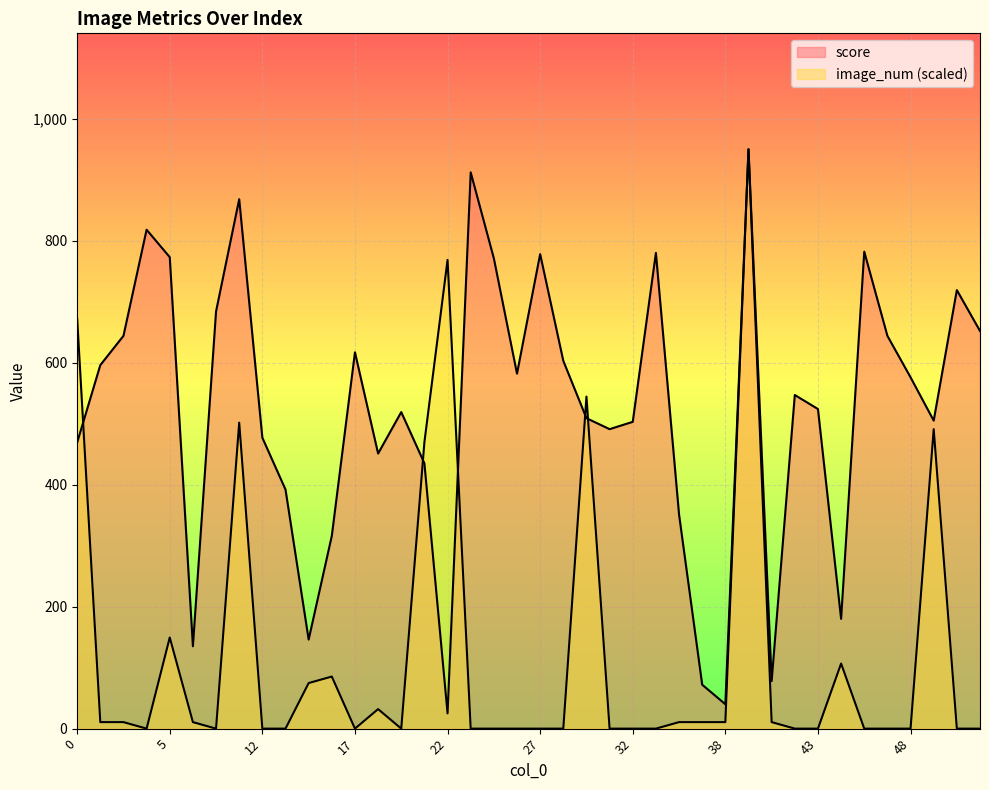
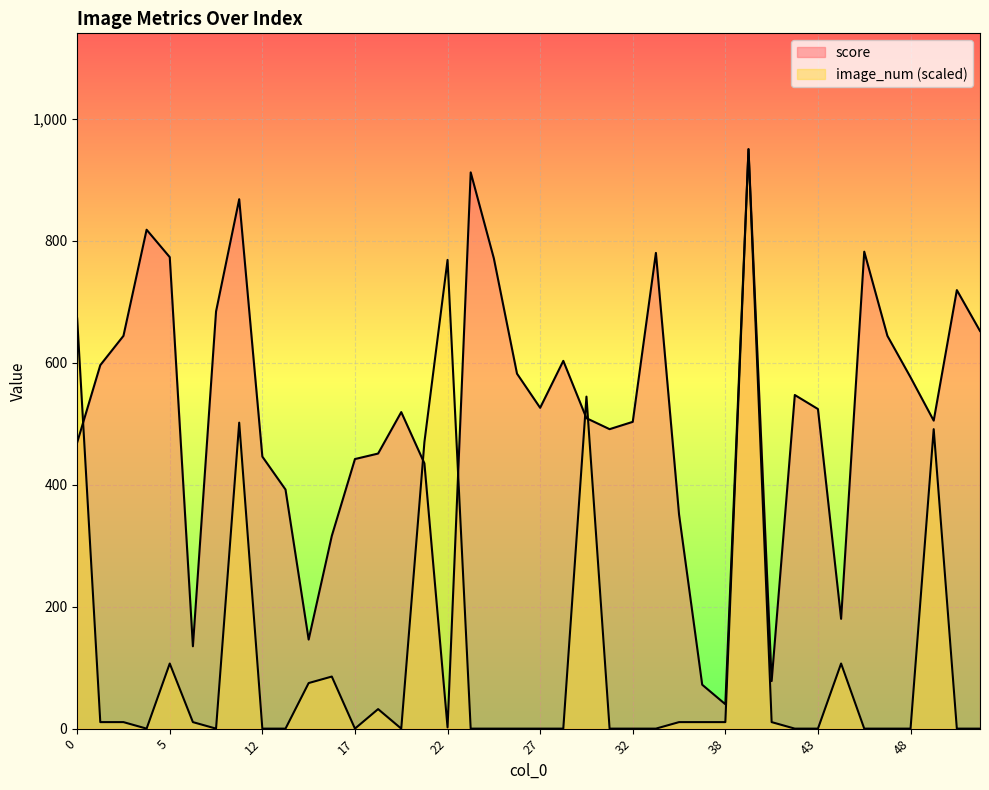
image_num (scaled), 5: 150 -> 110
score, 12: 480 -> 450
score, 17: 620 -> 440
score, 22: 30 -> 0
score, 27: 780 -> 530
